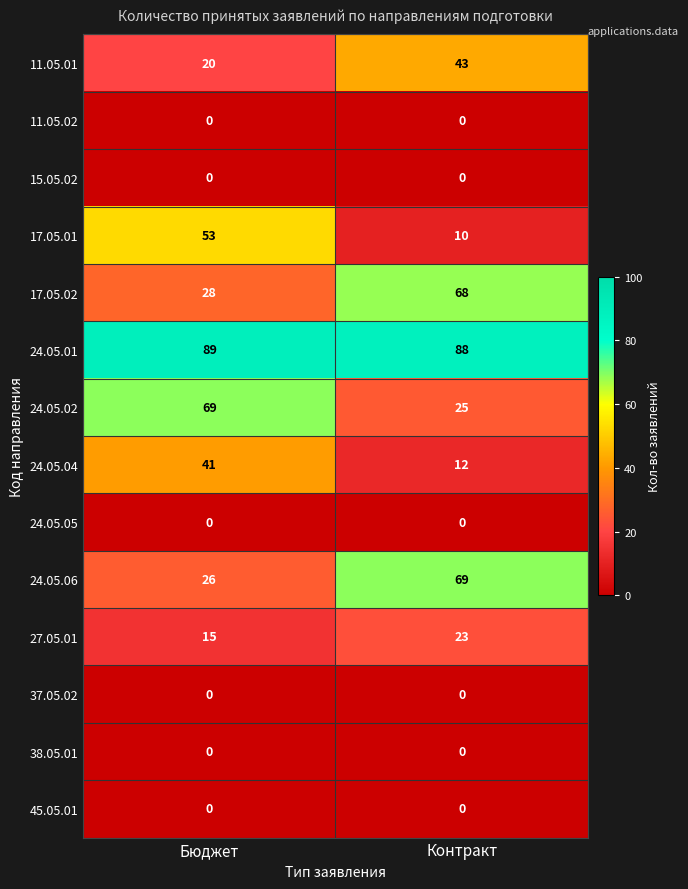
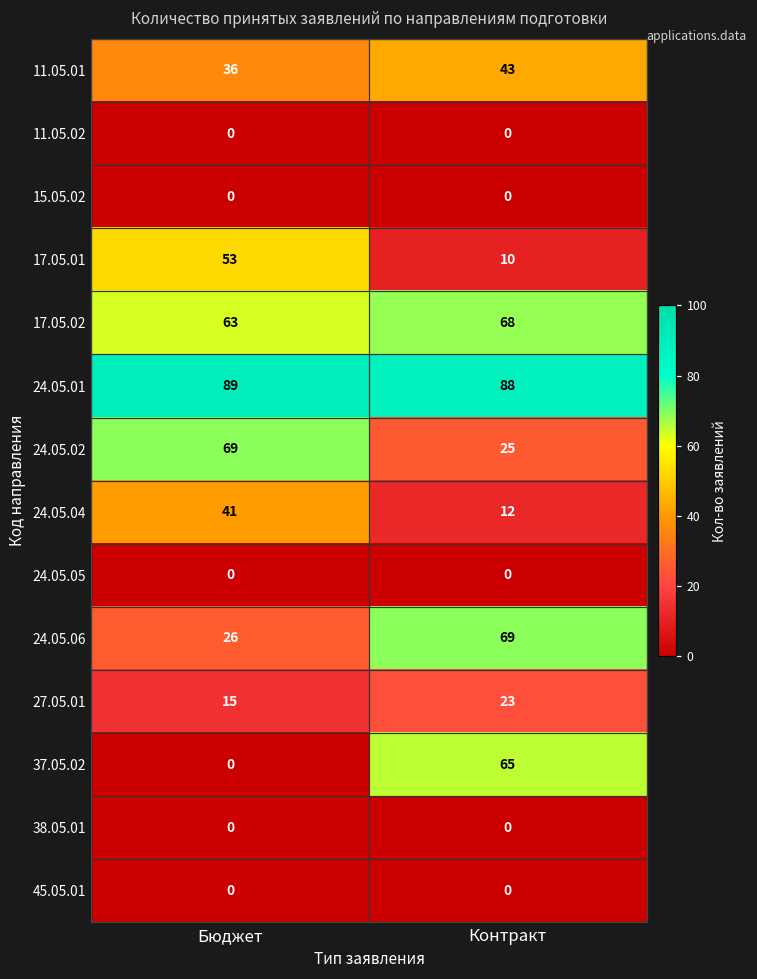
11.05.01, Бюджет: 20 -> 36
17.05.02, Бюджет: 28 -> 63
37.05.02, Контракт: 0 -> 65
